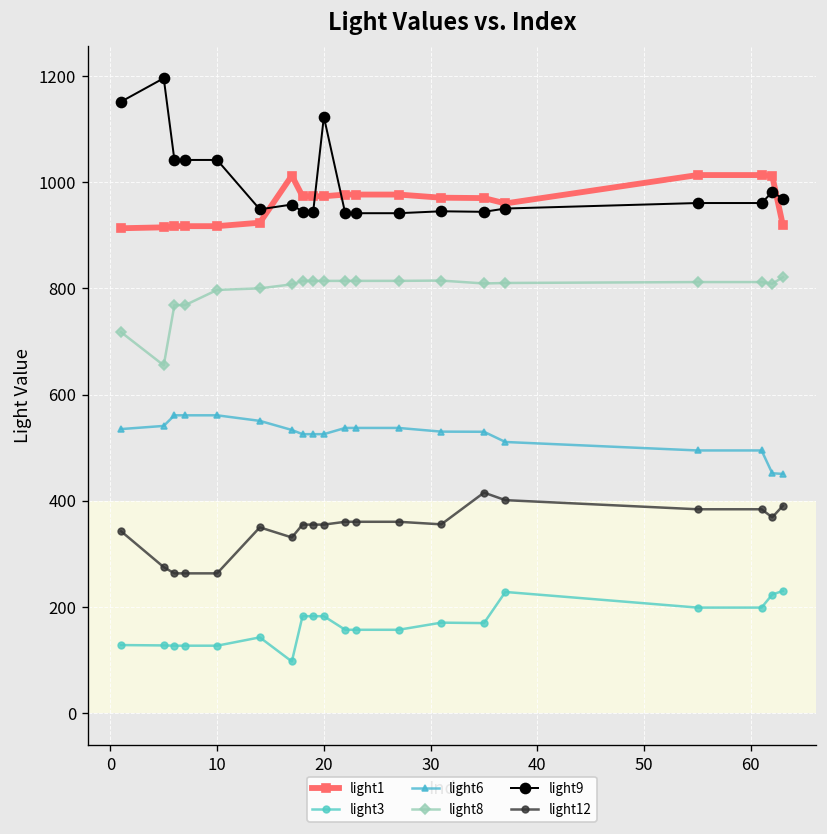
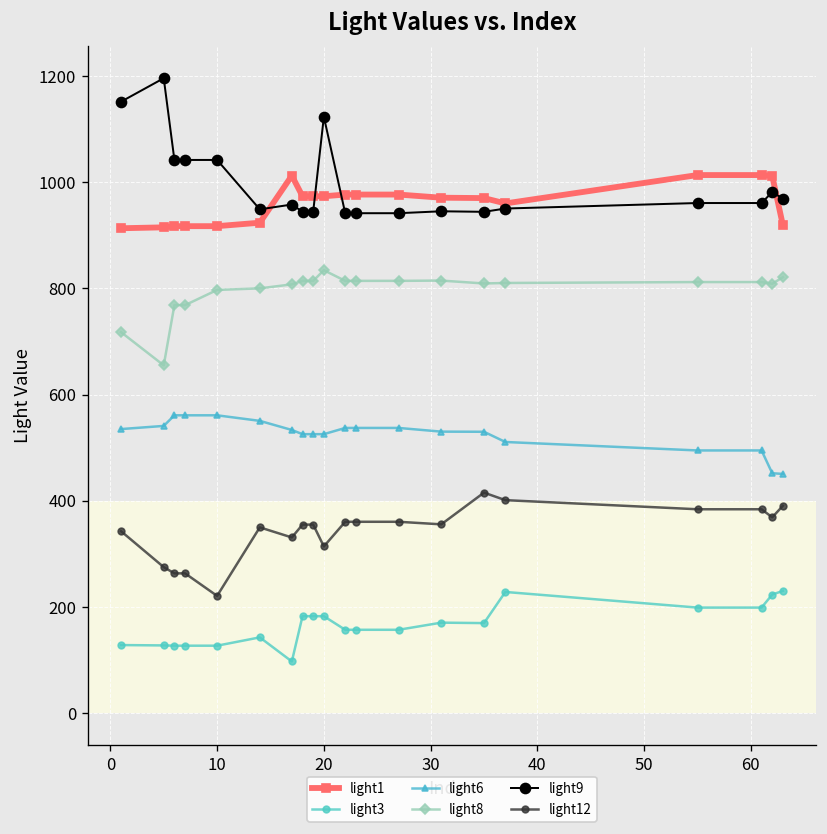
light12, 10: 260 -> 220
light8, 20: 810 -> 830
light12, 20: 360 -> 310
